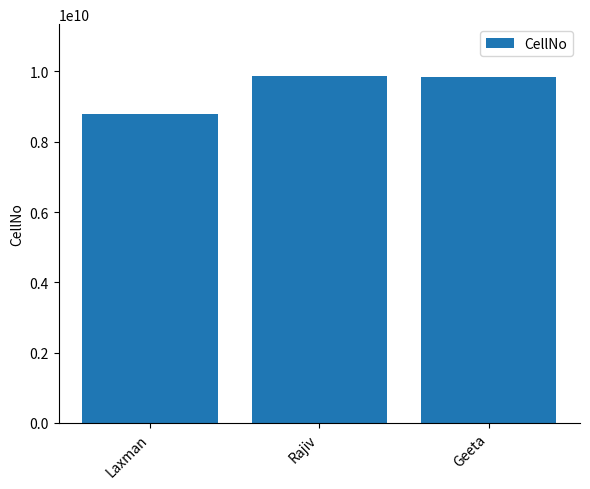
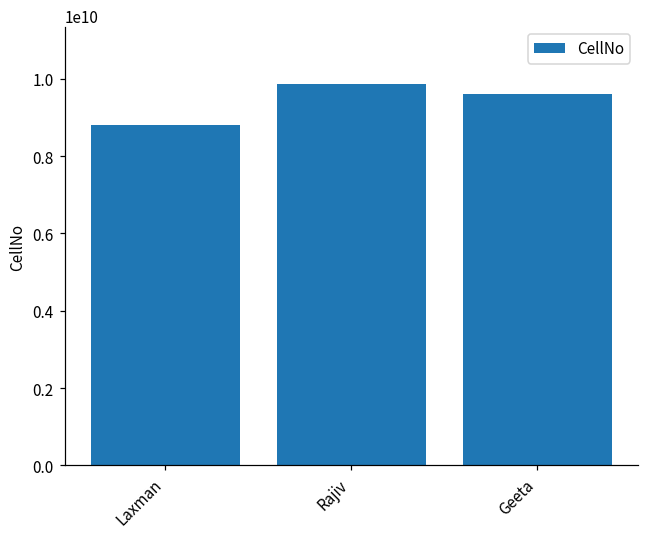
Geeta: 9800000000 -> 9600000000
